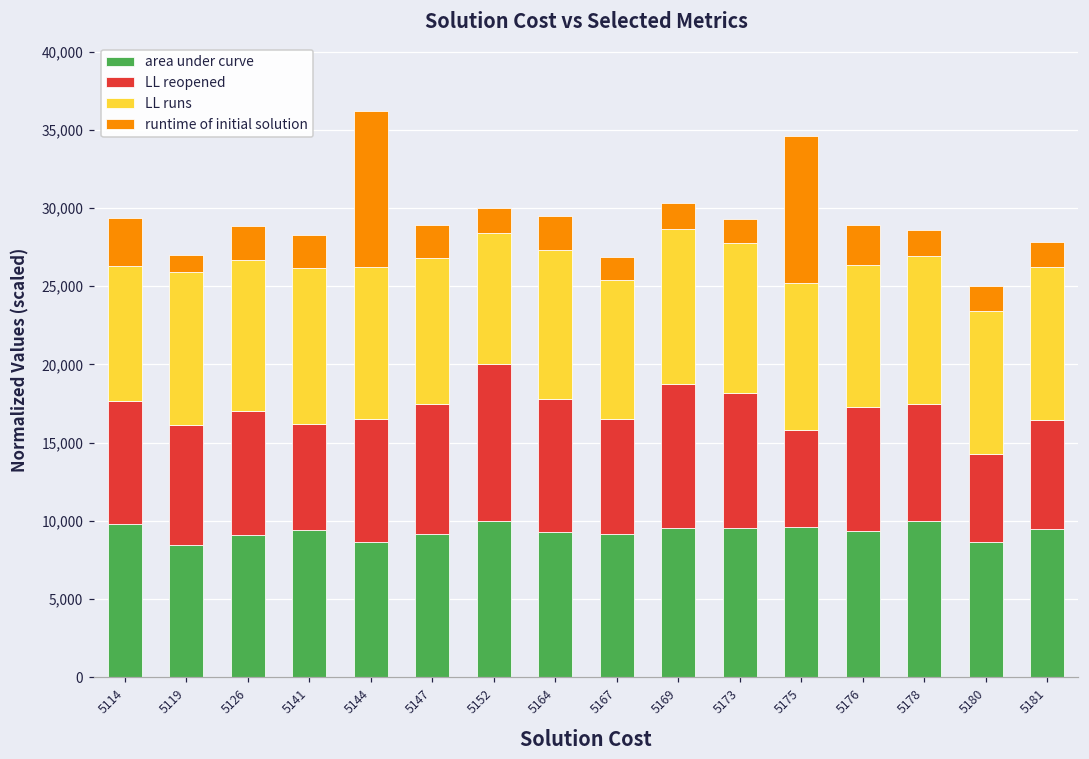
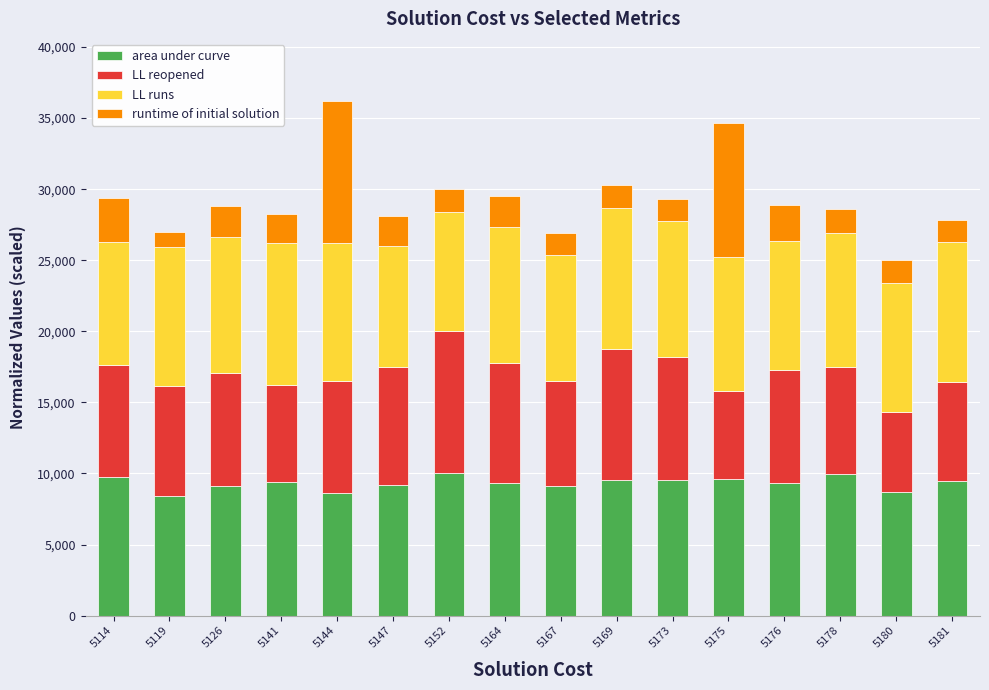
LL runs, 5147: 9,300 -> 8,500
